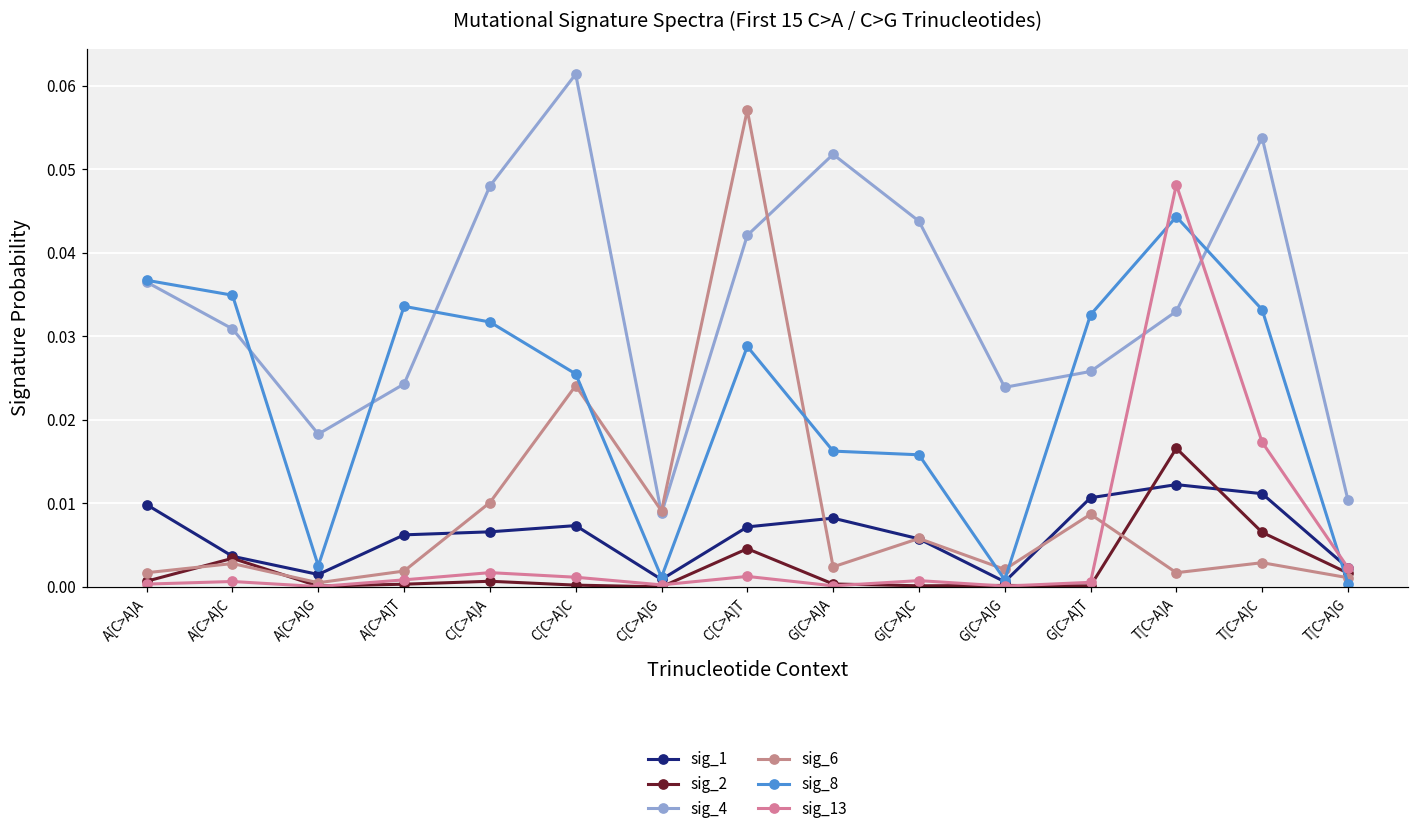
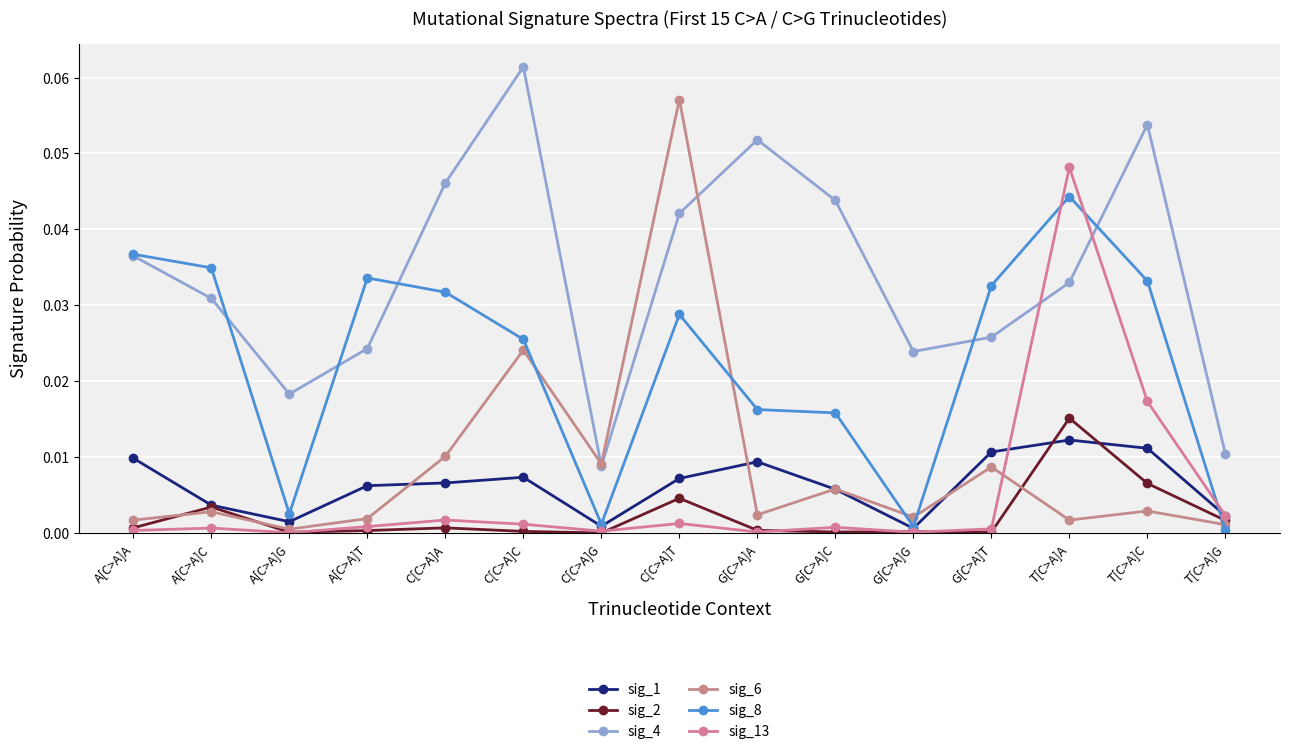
sig_4, C[C>A]A: 0.048 -> 0.046
sig_1, G[C>A]A: 0.008 -> 0.009
sig_2, T[C>A]A: 0.017 -> 0.015
